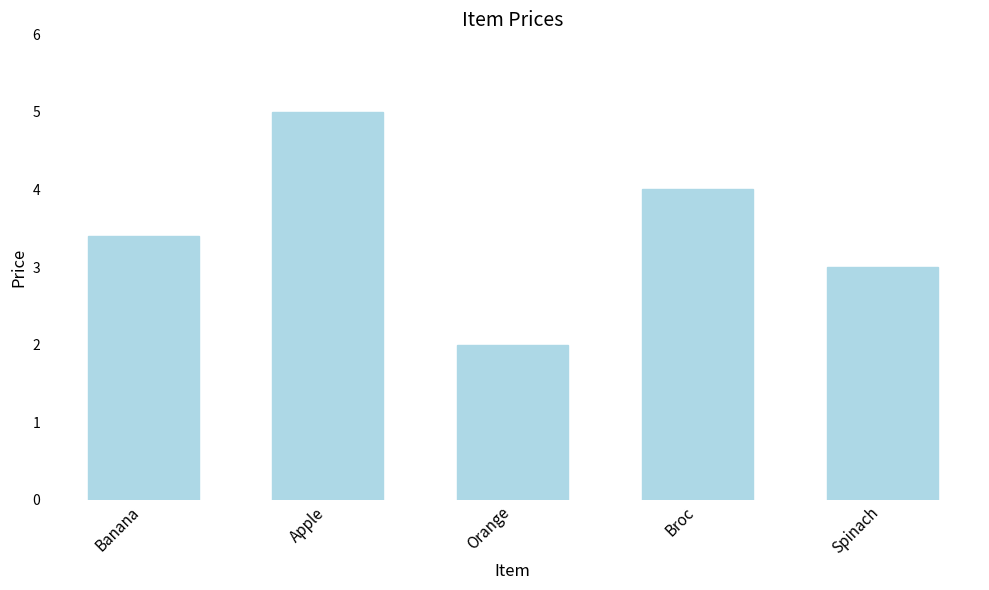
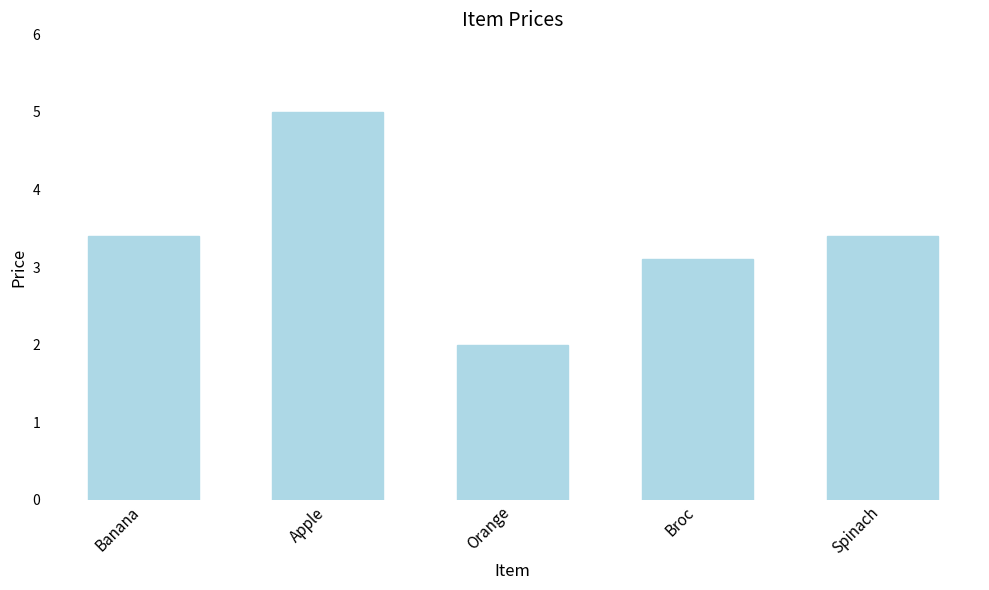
Broc: 4.0 -> 3.1
Spinach: 3.0 -> 3.4
